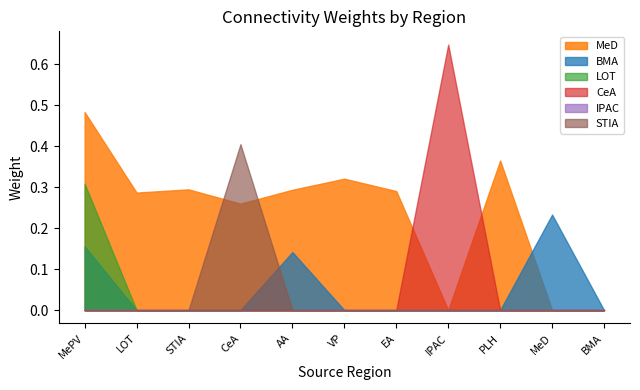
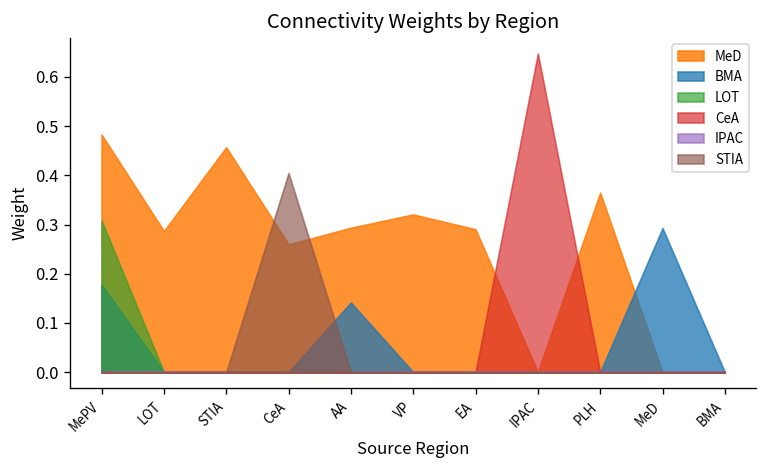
BMA, MePV: 0.16 -> 0.18
MeD, STIA: 0.29 -> 0.46
BMA, MeD: 0.23 -> 0.29
